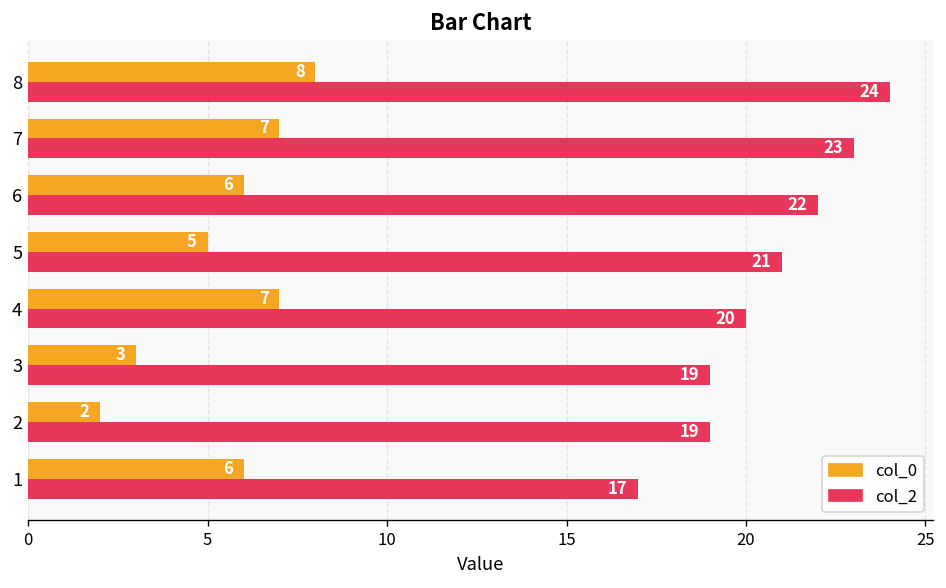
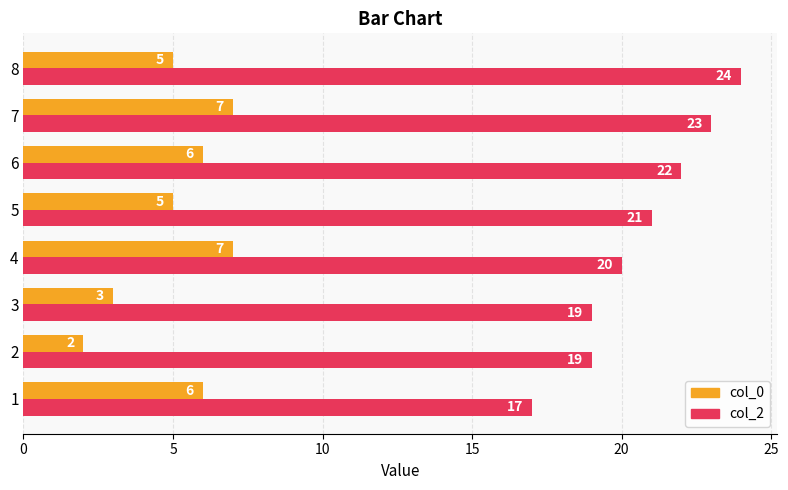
col_0, 8: 8 -> 5
